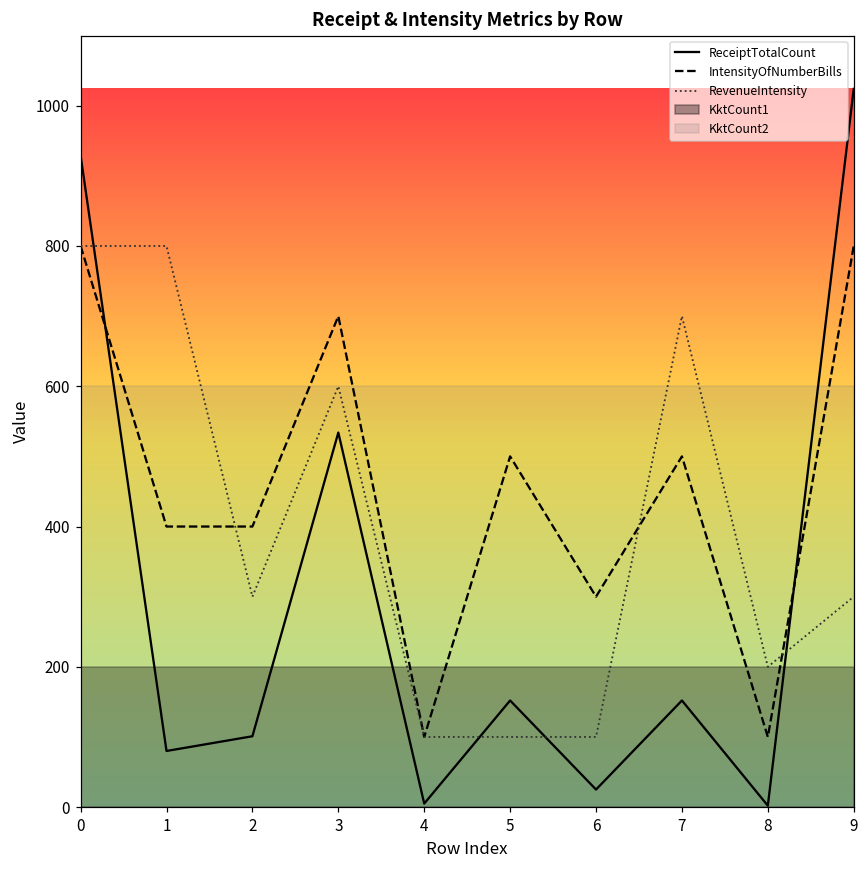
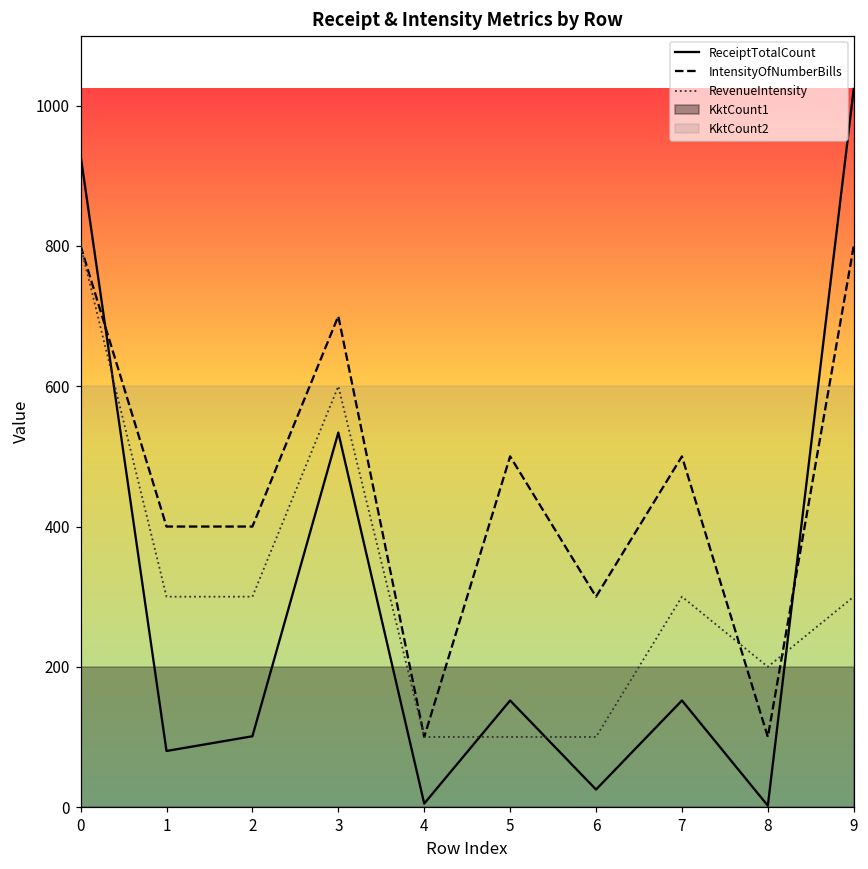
RevenueIntensity, 1: 800 -> 300
RevenueIntensity, 7: 700 -> 300
